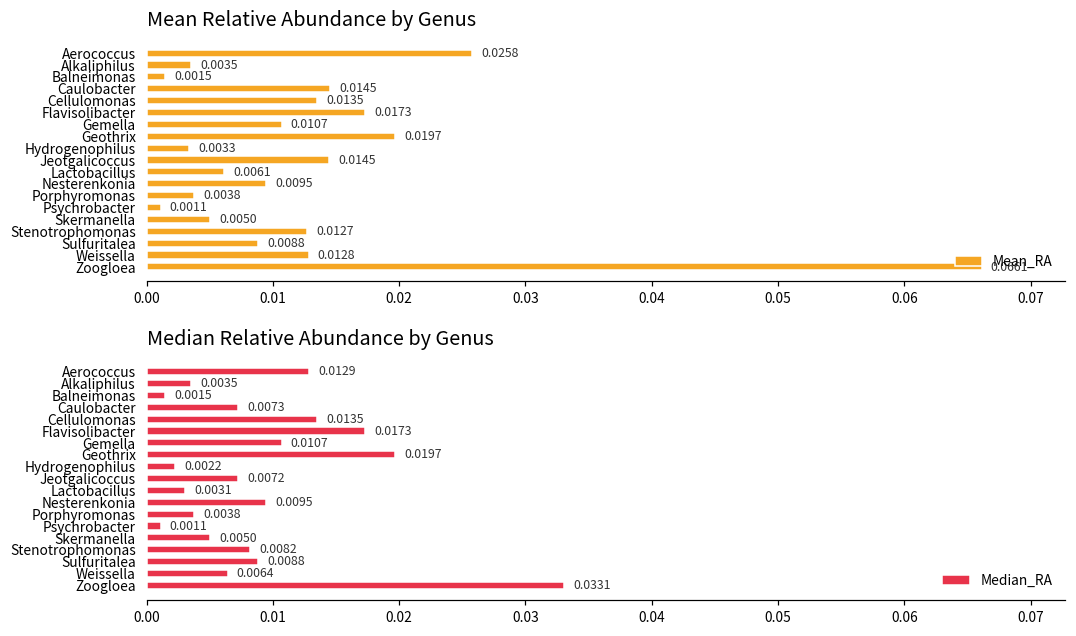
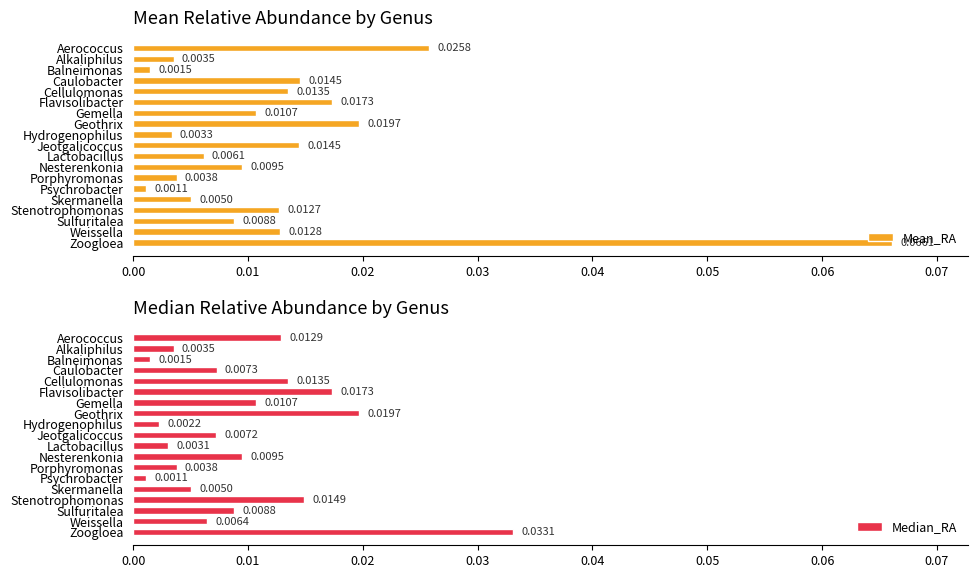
Median Relative Abundance by Genus, Stenotrophomonas: 0.0082 -> 0.0149
